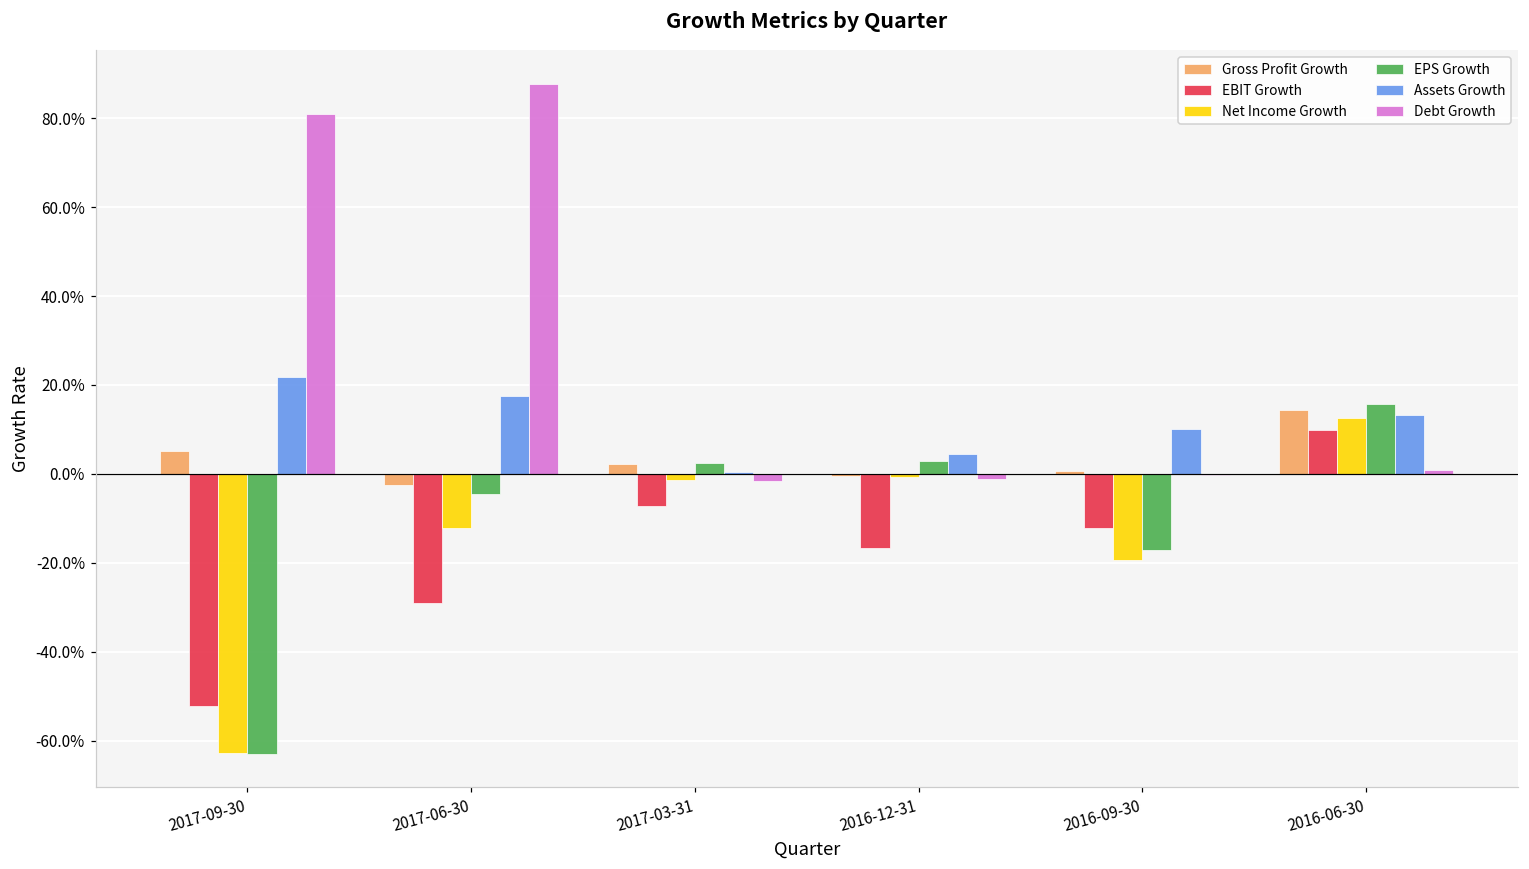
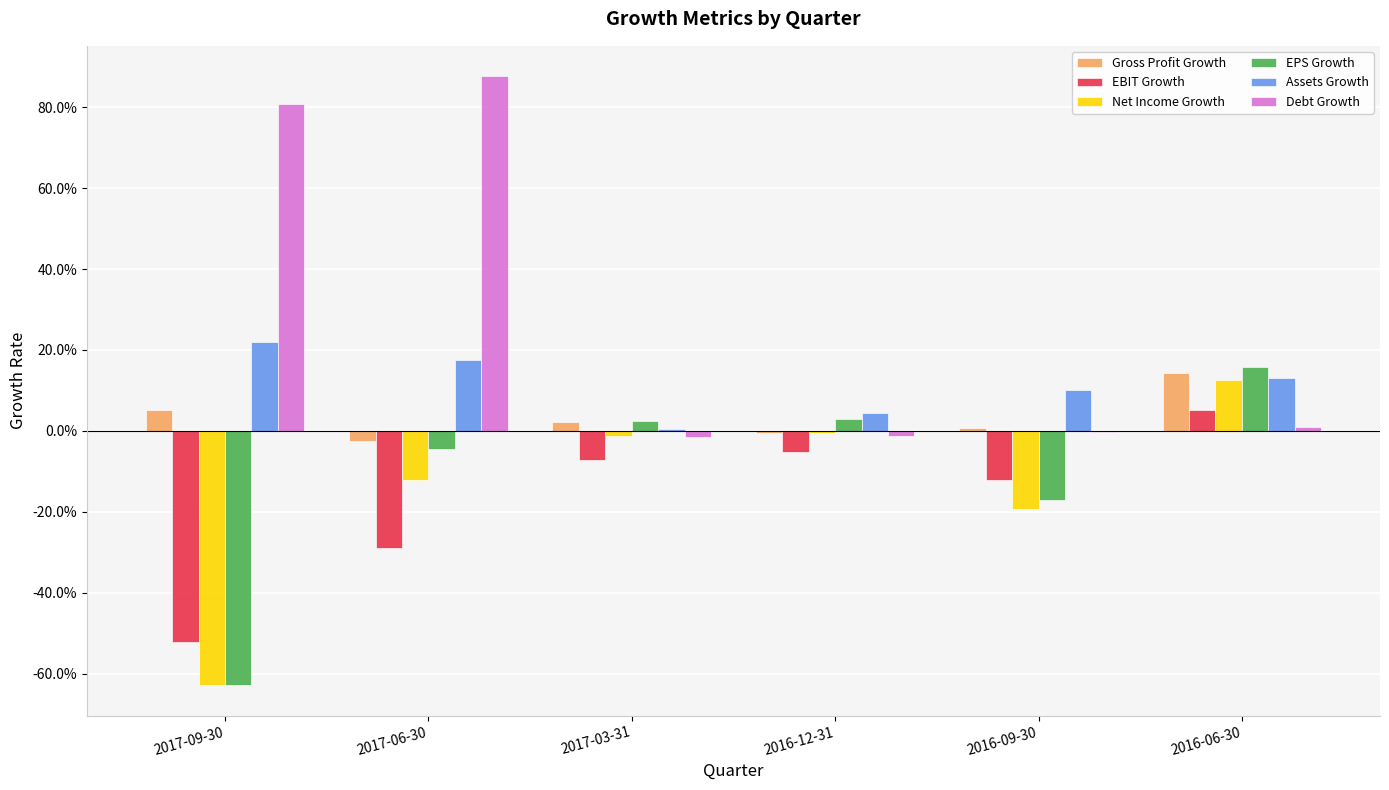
EBIT Growth, 2016-12-31: -17% -> -5%
EBIT Growth, 2016-06-30: 10% -> 5%
